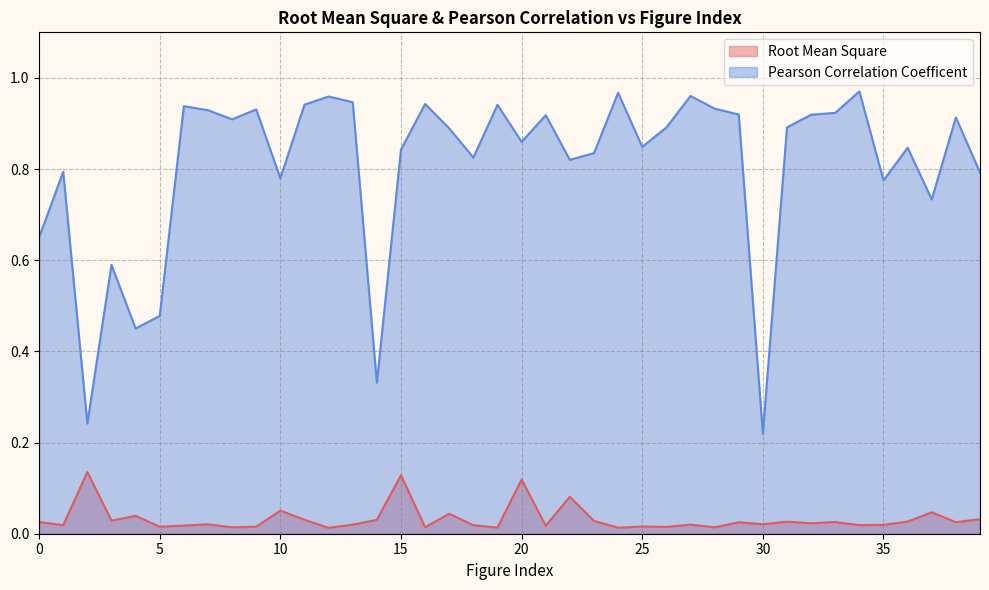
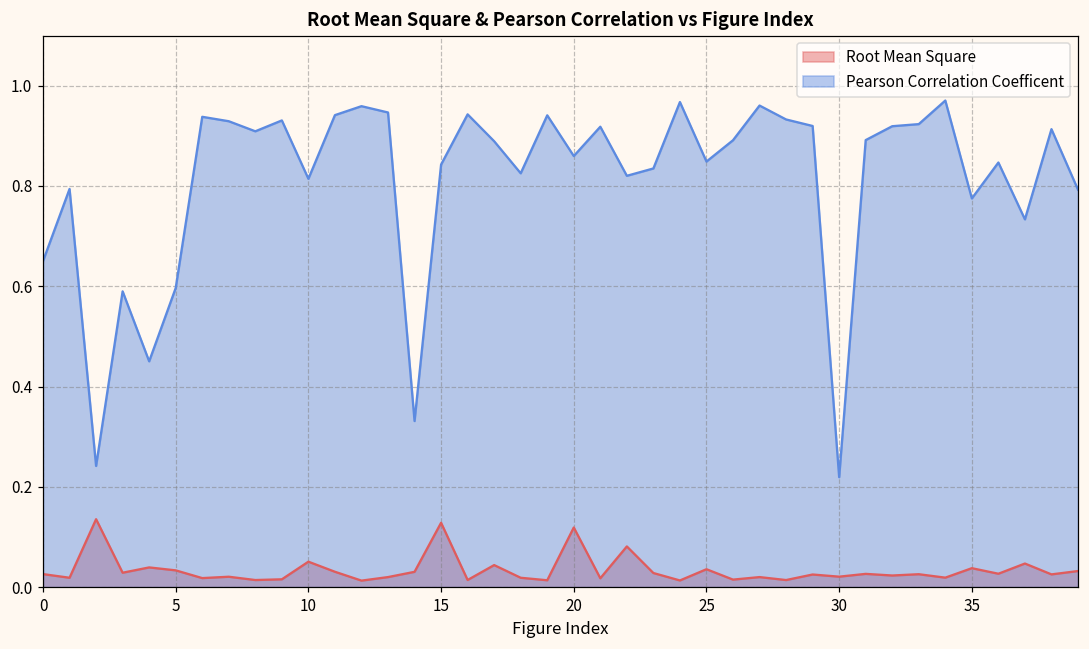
Root Mean Square, 5: 0.02 -> 0.03
Pearson Correlation Coefficent, 5: 0.48 -> 0.60
Pearson Correlation Coefficent, 10: 0.78 -> 0.81
Root Mean Square, 25: 0.02 -> 0.04
Root Mean Square, 35: 0.02 -> 0.04
